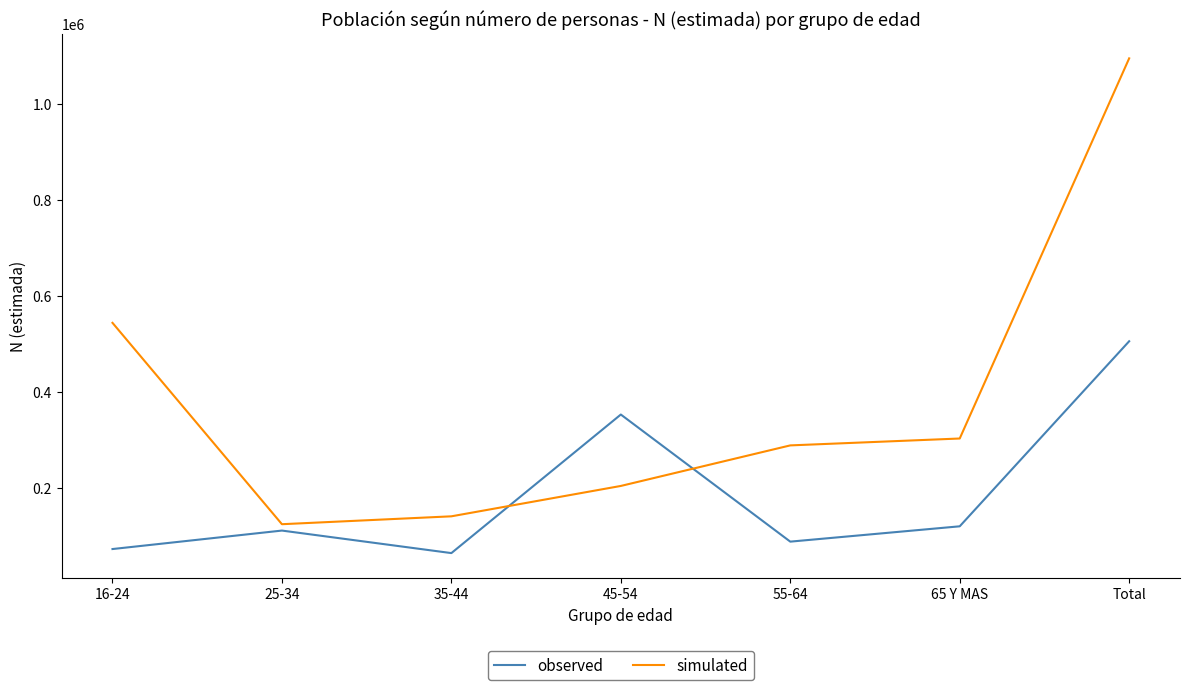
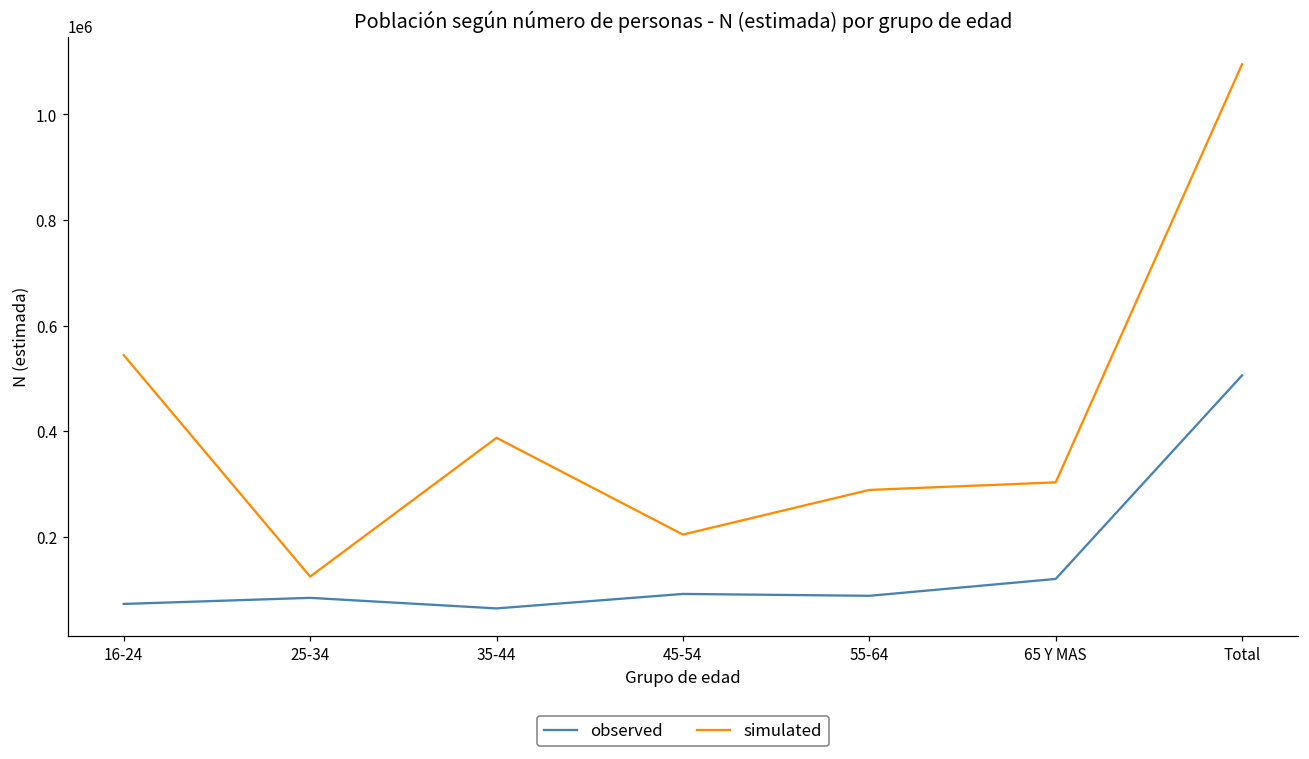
observed, 25-34: 110000 -> 80000
simulated, 35-44: 140000 -> 390000
observed, 45-54: 350000 -> 90000
